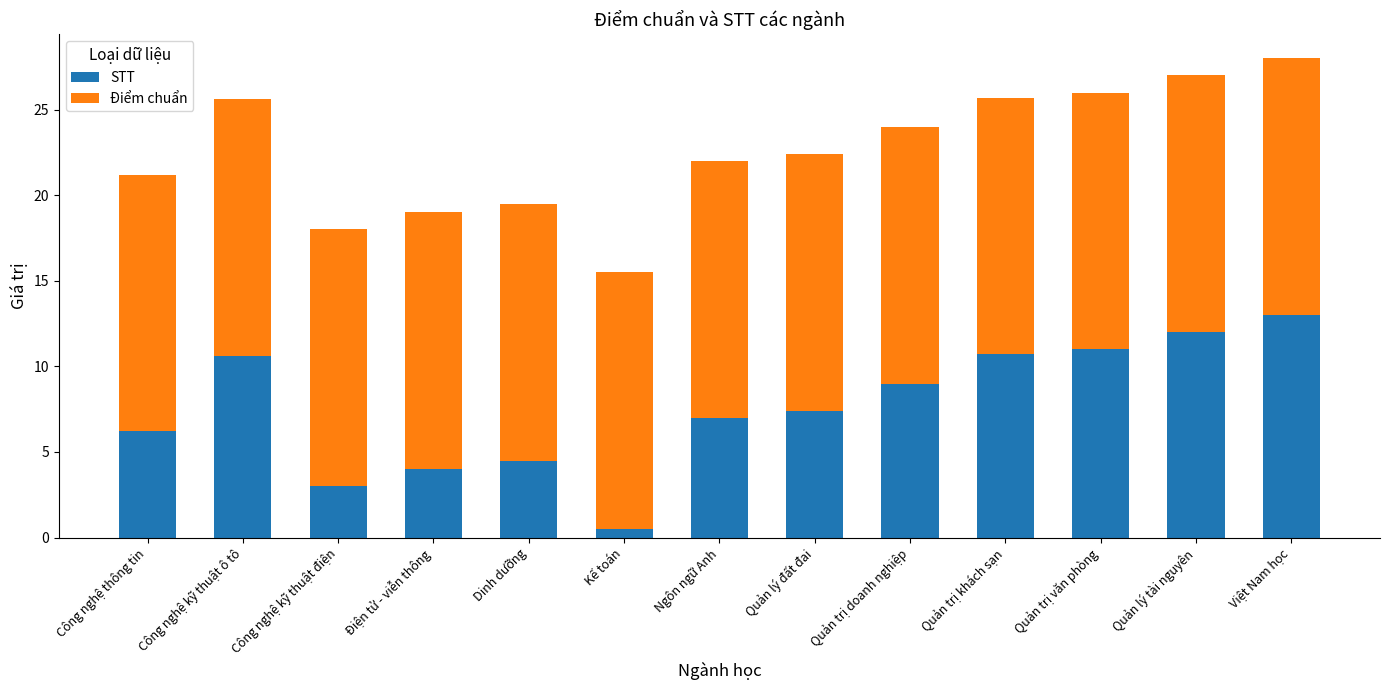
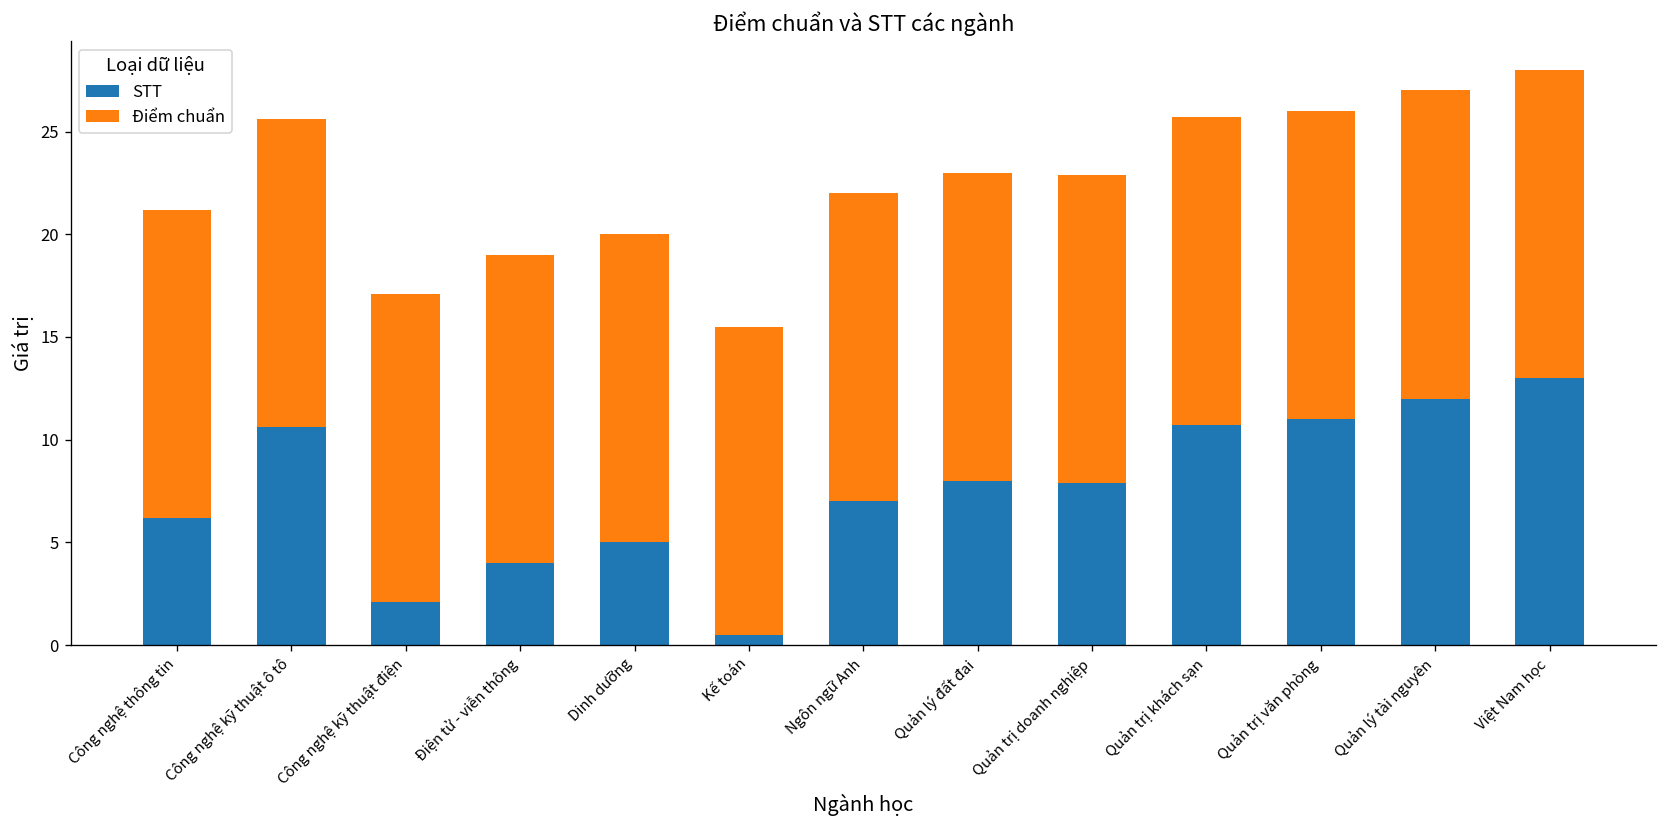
STT, Công nghệ kỹ thuật điện: 3.0 -> 2.1
STT, Dinh dưỡng: 4.5 -> 5.0
STT, Quản lý đất đai: 7.4 -> 8.0
STT, Quản trị doanh nghiệp: 9.0 -> 7.9
